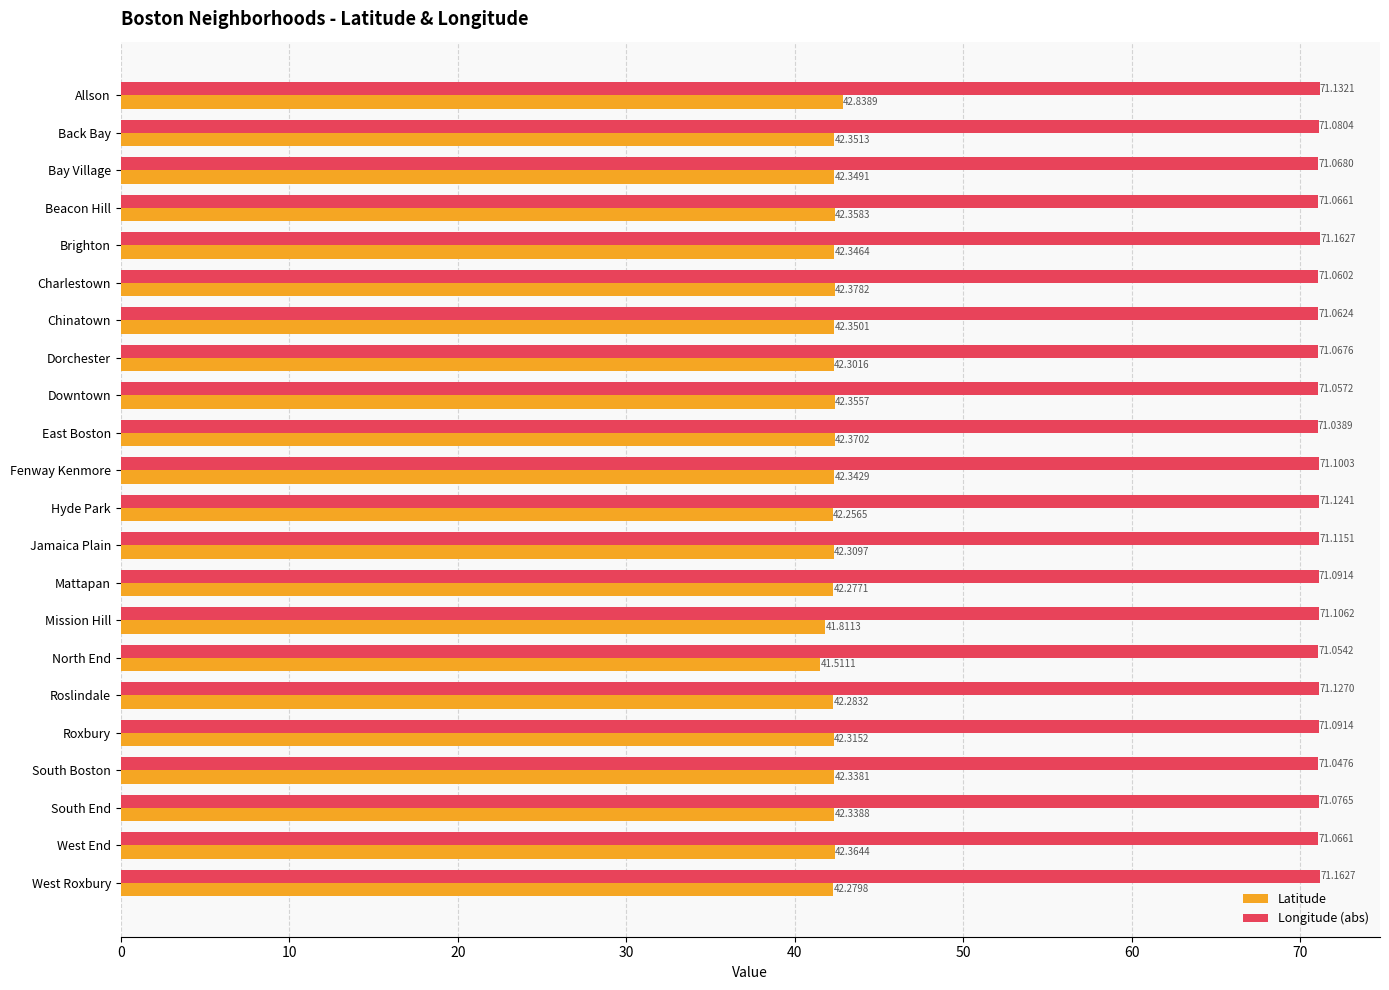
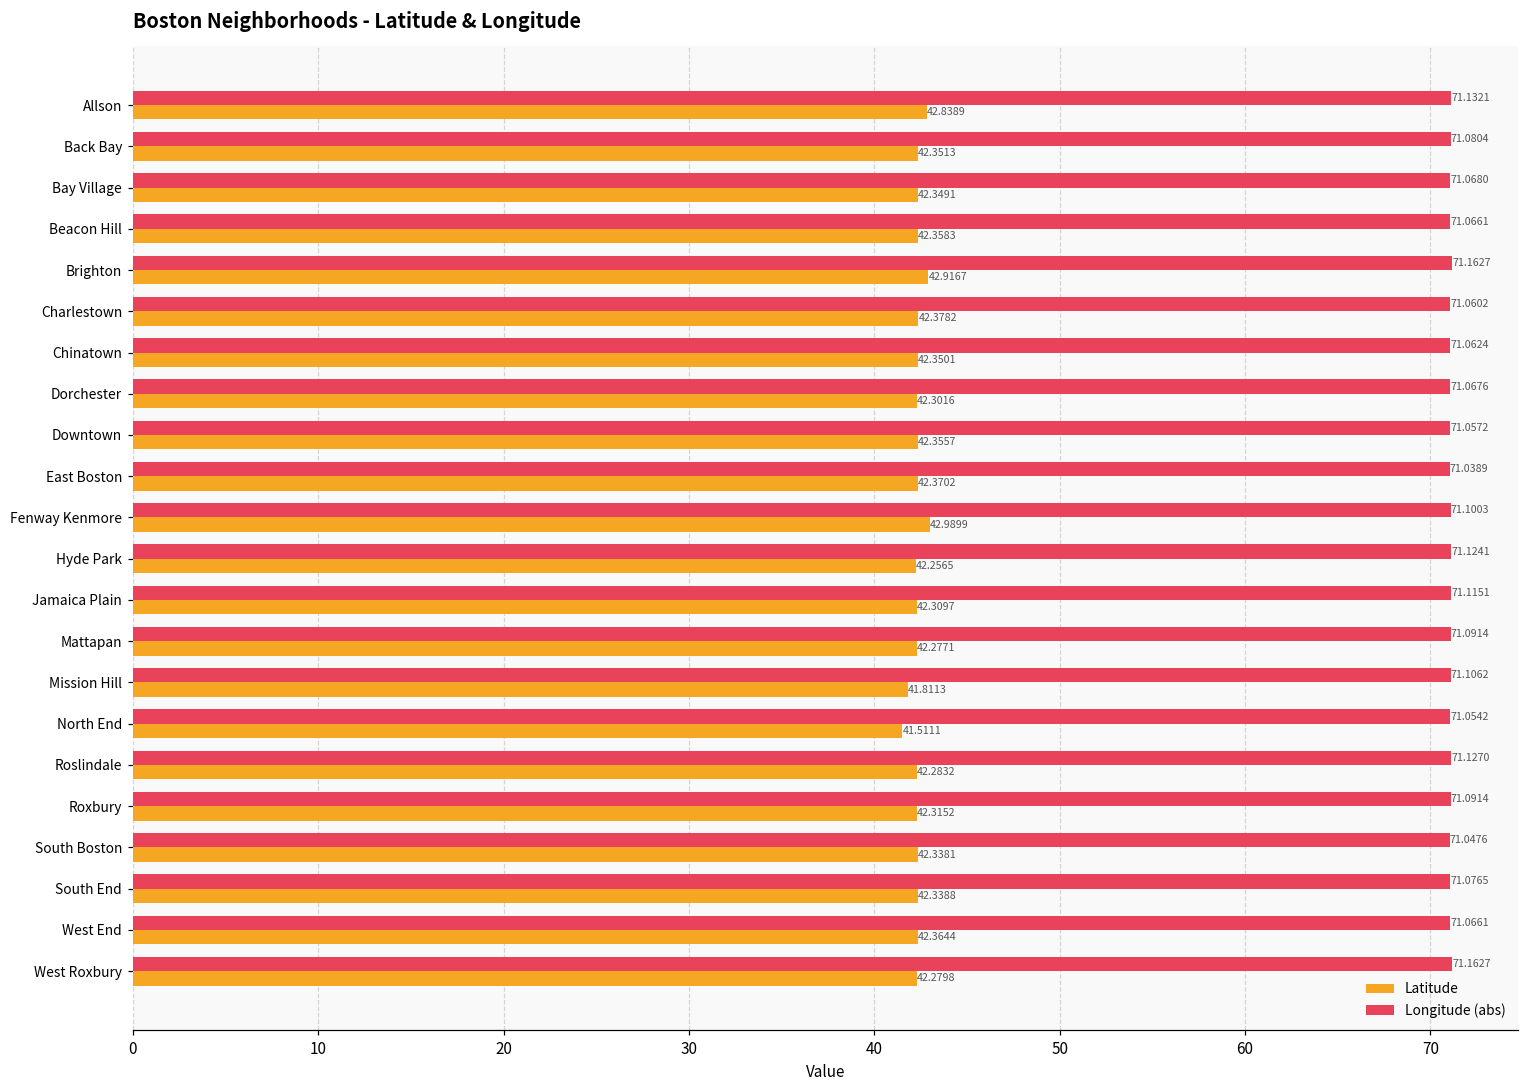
Latitude, Brighton: 42.3464 -> 42.9167
Latitude, Fenway Kenmore: 42.3429 -> 42.9899
